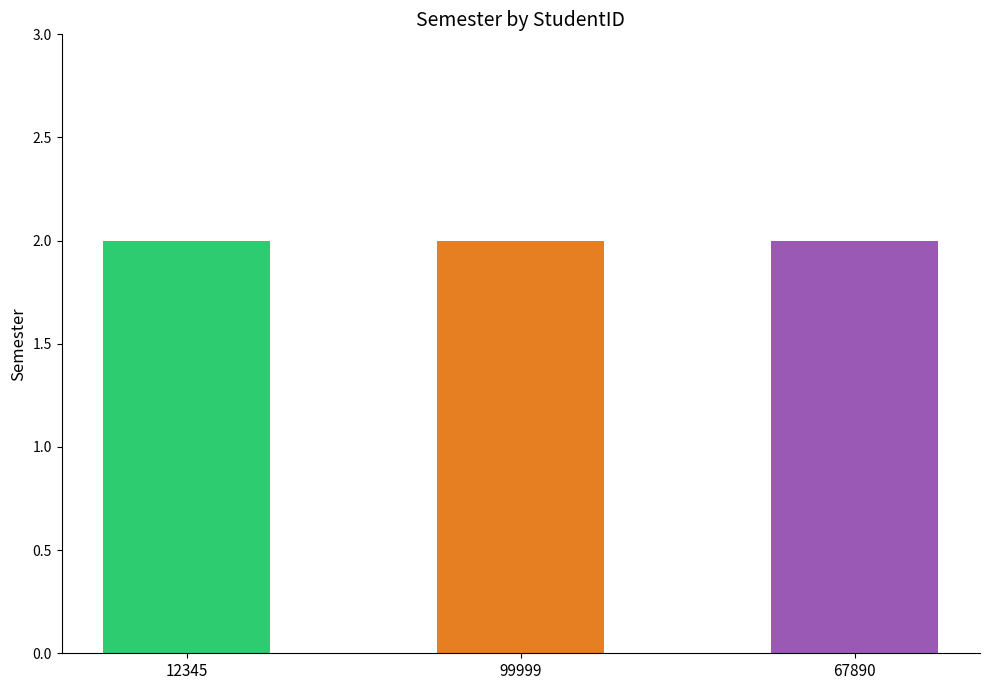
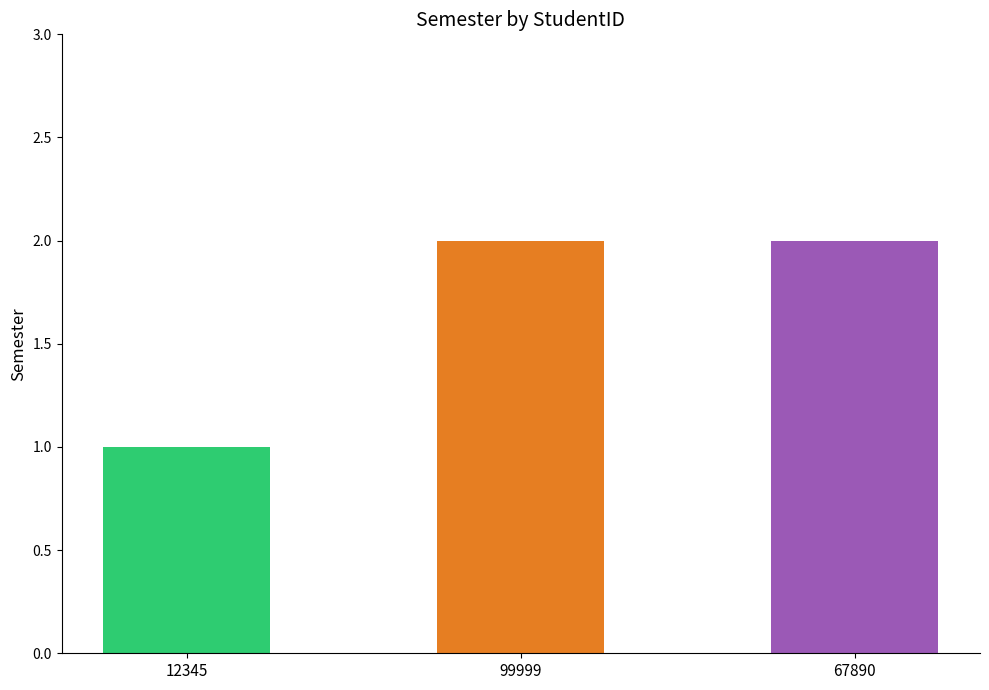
12345: 2 -> 1
